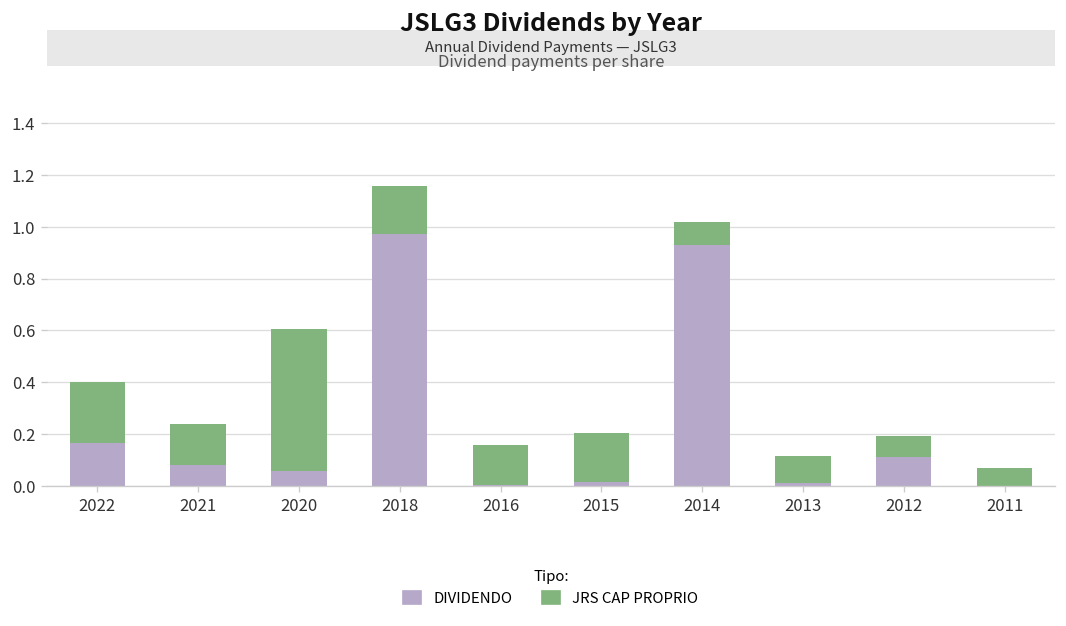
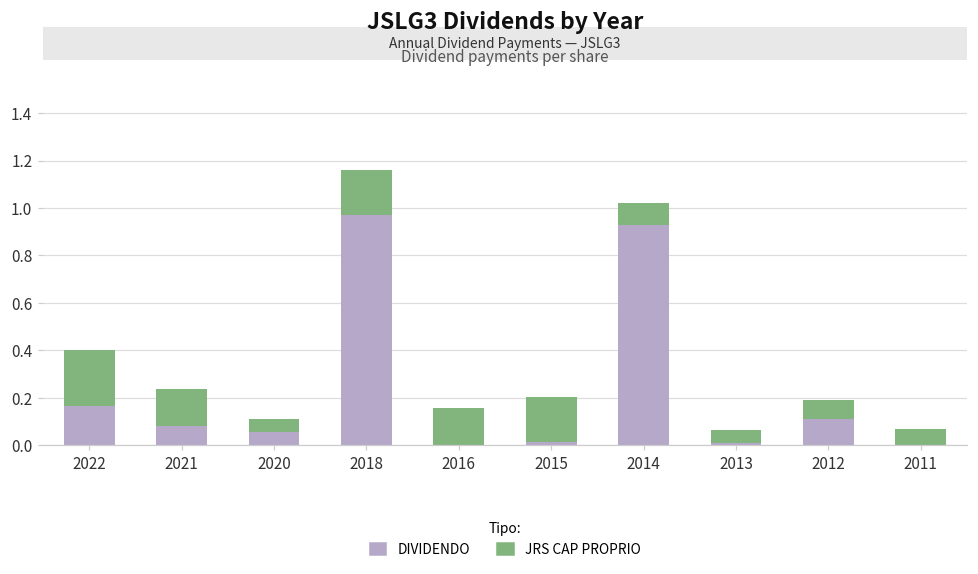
JRS CAP PROPRIO, 2020: 0.55 -> 0.06
JRS CAP PROPRIO, 2013: 0.10 -> 0.05
